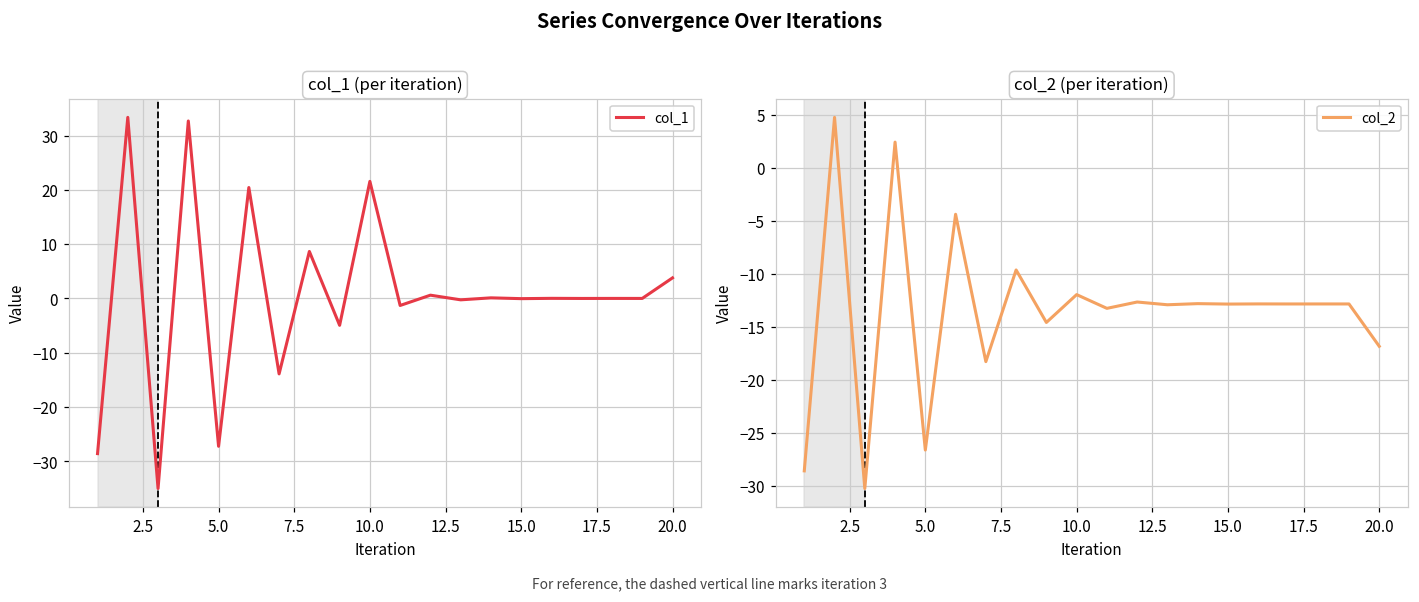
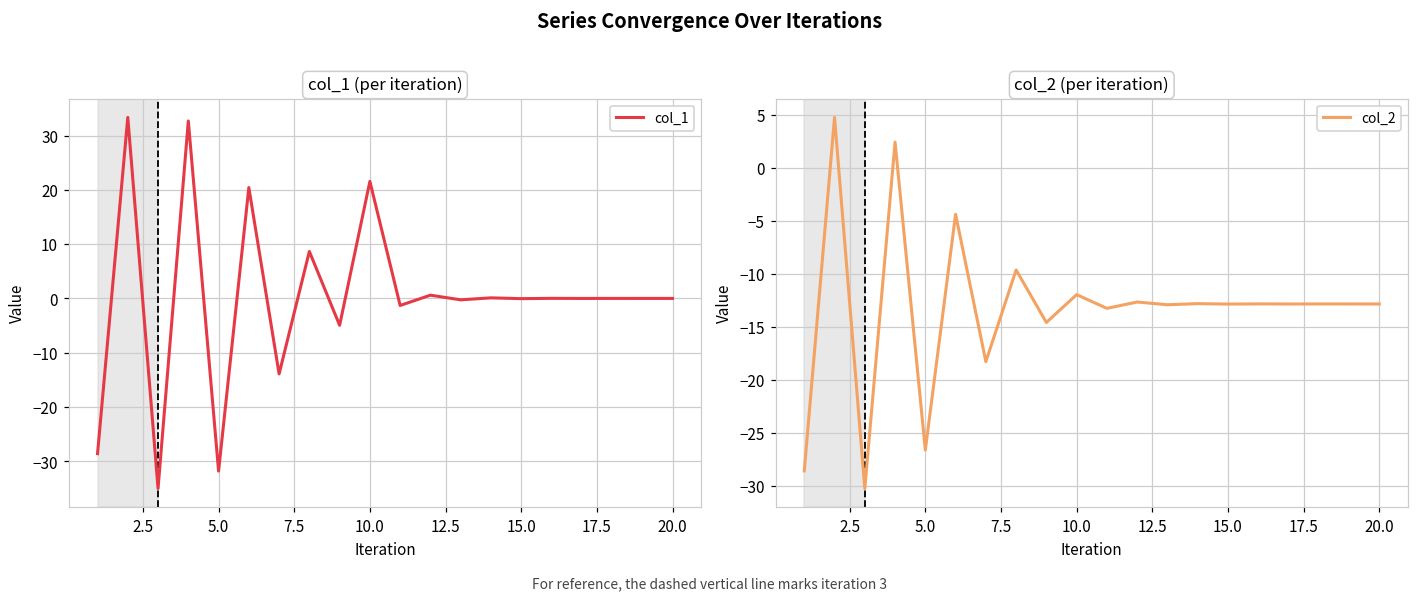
col_1 (per iteration), 5.0: -27 -> -32
col_1 (per iteration), 20.0: 4 -> 0
col_2 (per iteration), 20.0: -17 -> -13
